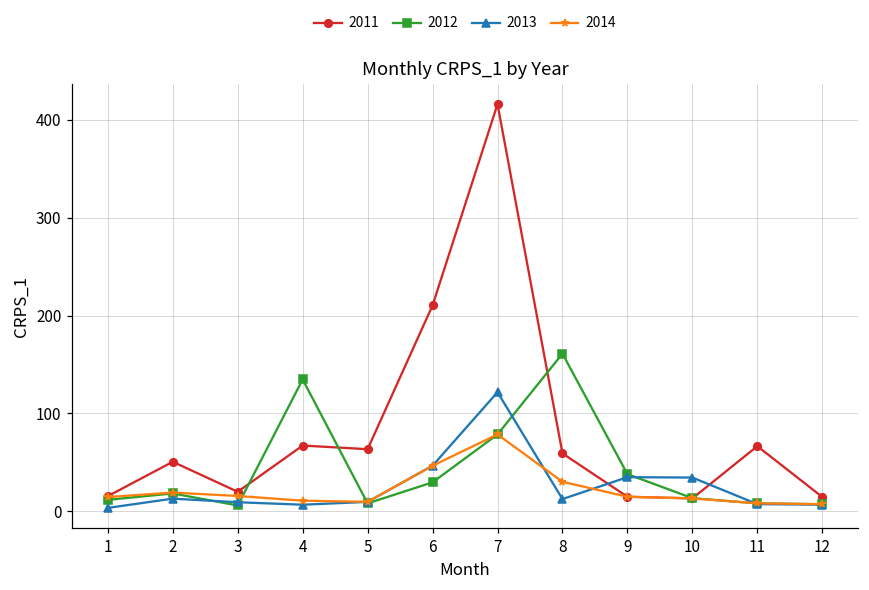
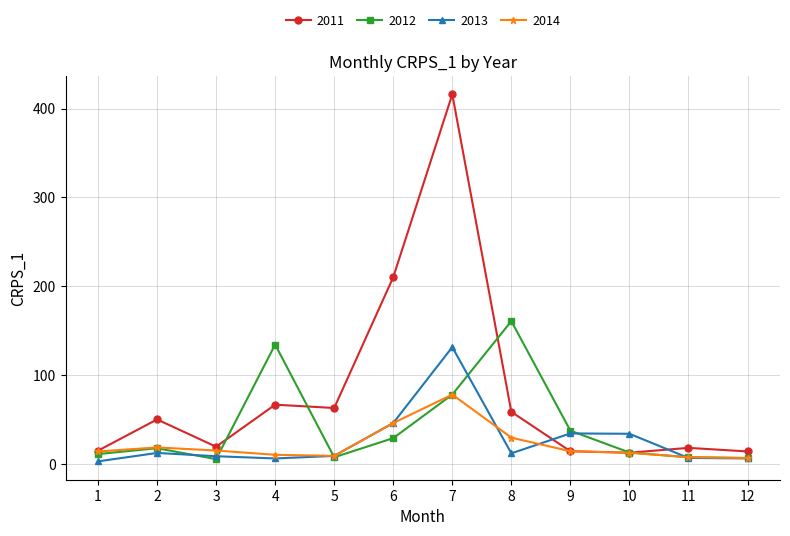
2013, 7: 120 -> 130
2011, 11: 70 -> 20
